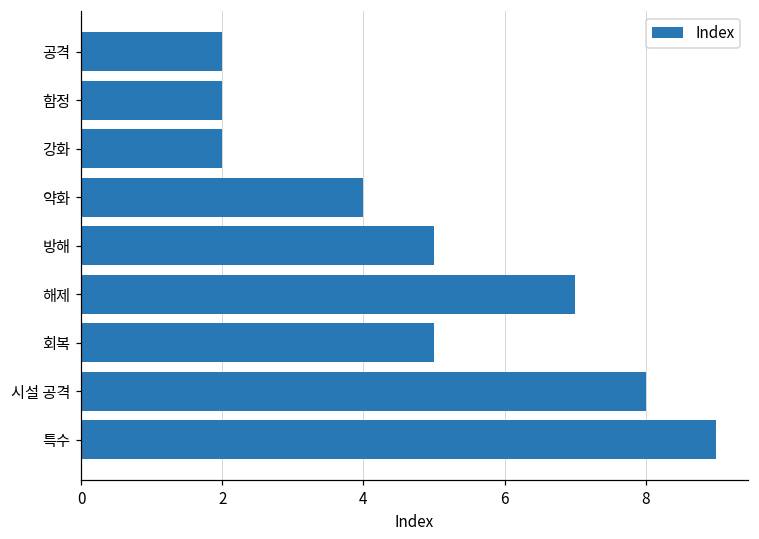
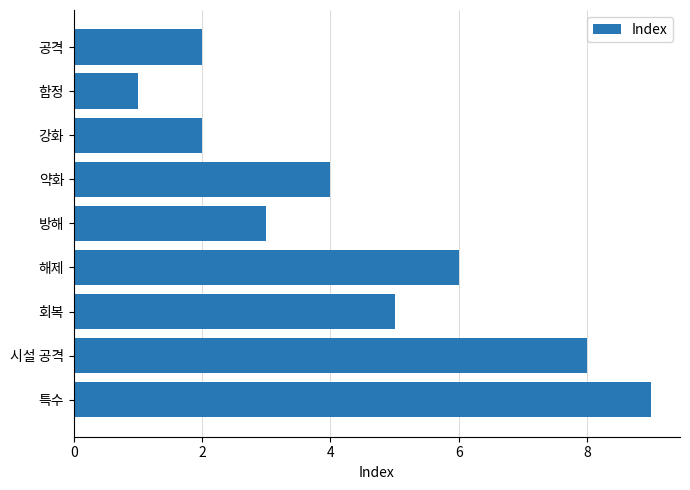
함정: 2 -> 1
방해: 5 -> 3
해제: 7 -> 6
